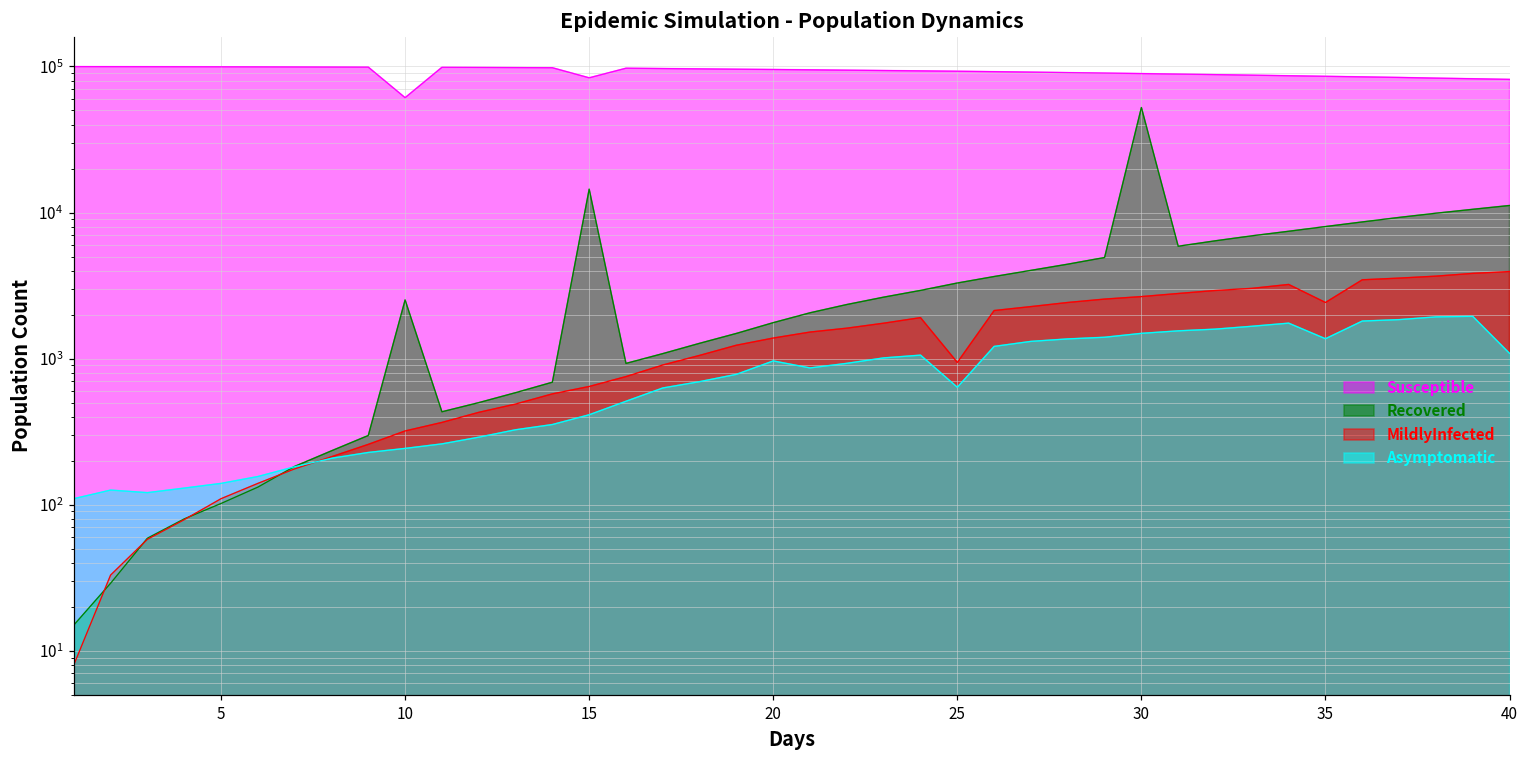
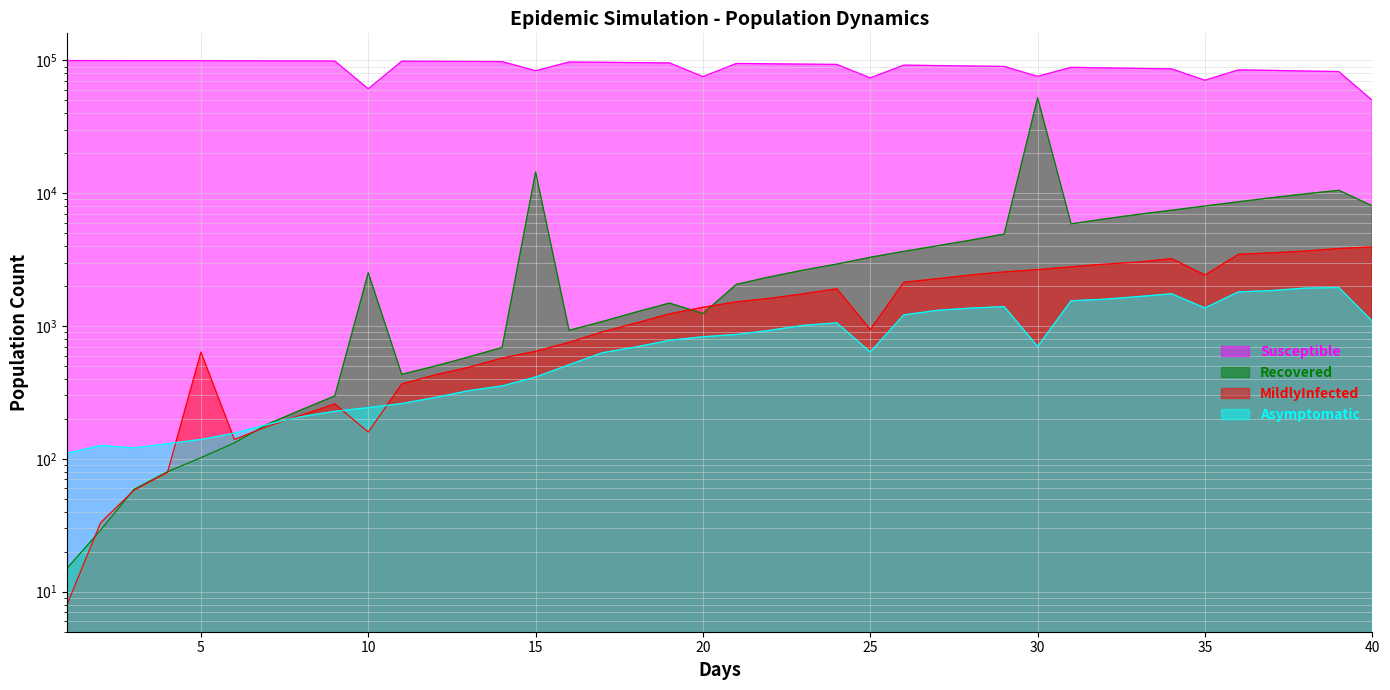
MildlyInfected, 5: 110 -> 600
MildlyInfected, 10: 320 -> 160
Susceptible, 20: 100000 -> 80000
Recovered, 20: 1800 -> 1200
Asymptomatic, 20: 1000 -> 800
Susceptible, 25: 90000 -> 70000
Susceptible, 30: 90000 -> 80000
Asymptomatic, 30: 1500 -> 700
Susceptible, 35: 90000 -> 70000
Susceptible, 40: 80000 -> 50000
Recovered, 40: 11000 -> 8000
